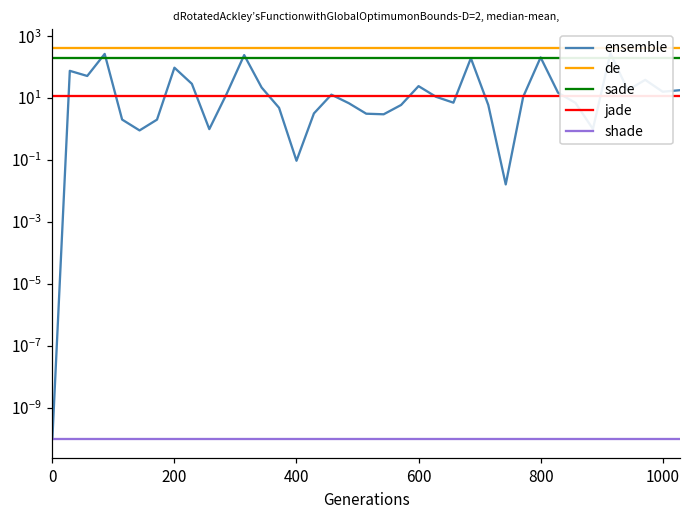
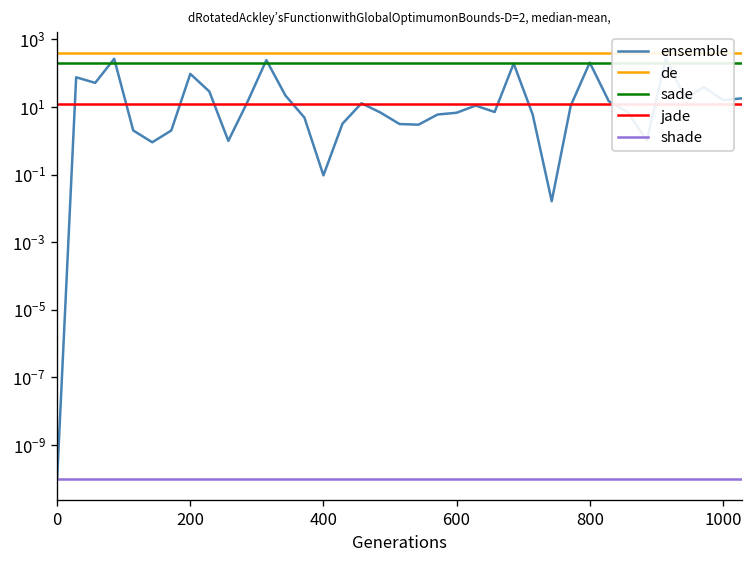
ensemble, 600: 20 -> 7
